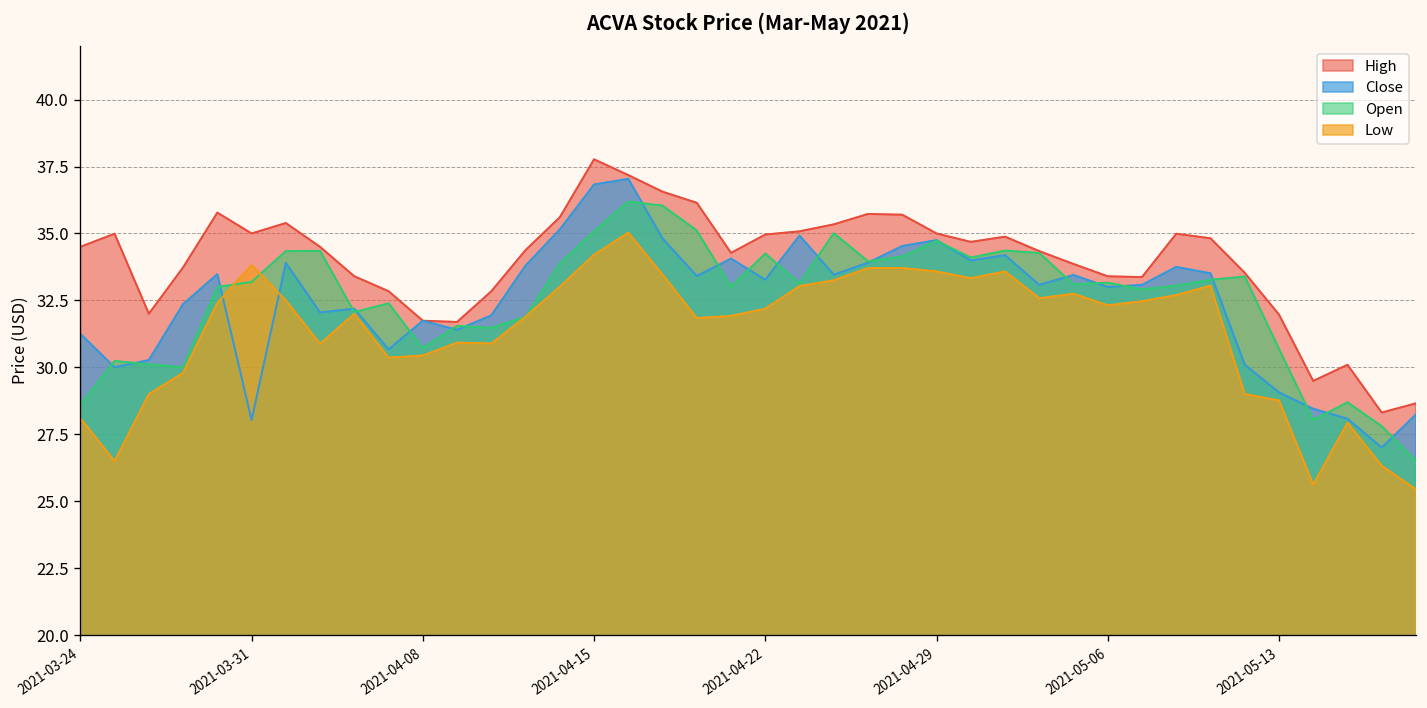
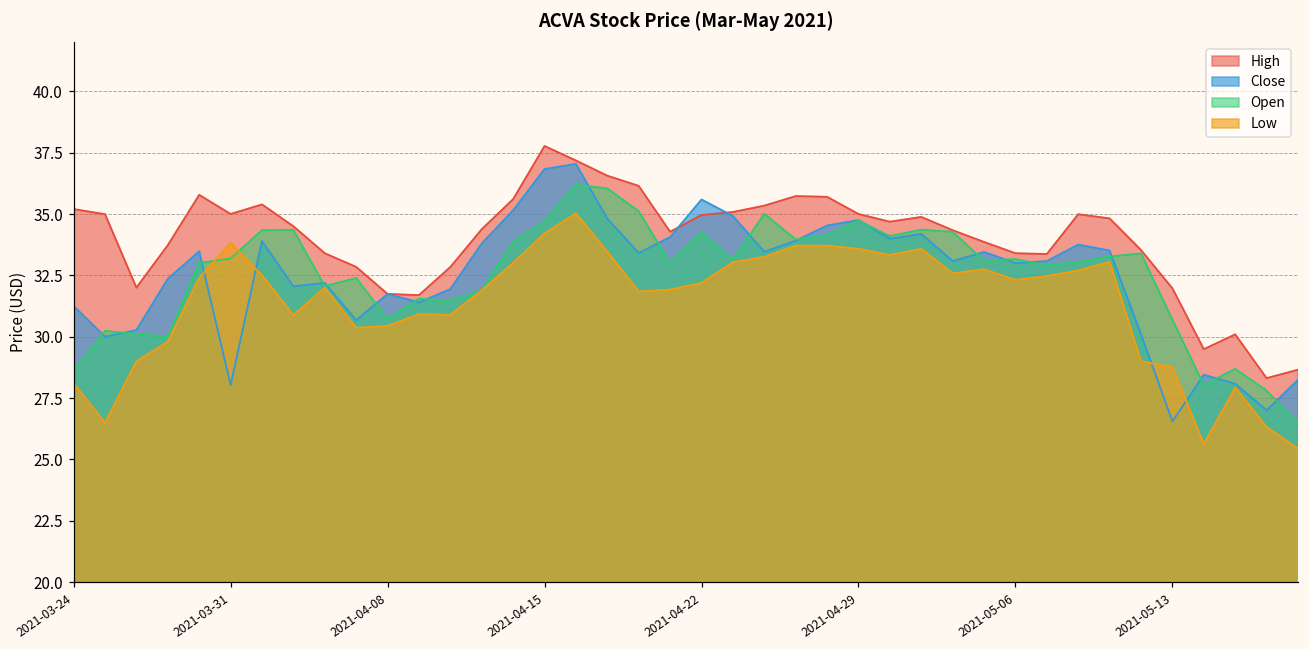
High, 2021-03-24: 34.5 -> 35.2
Open, 2021-04-15: 35.1 -> 34.7
Close, 2021-04-22: 33.3 -> 35.6
Close, 2021-05-13: 29.1 -> 26.6
